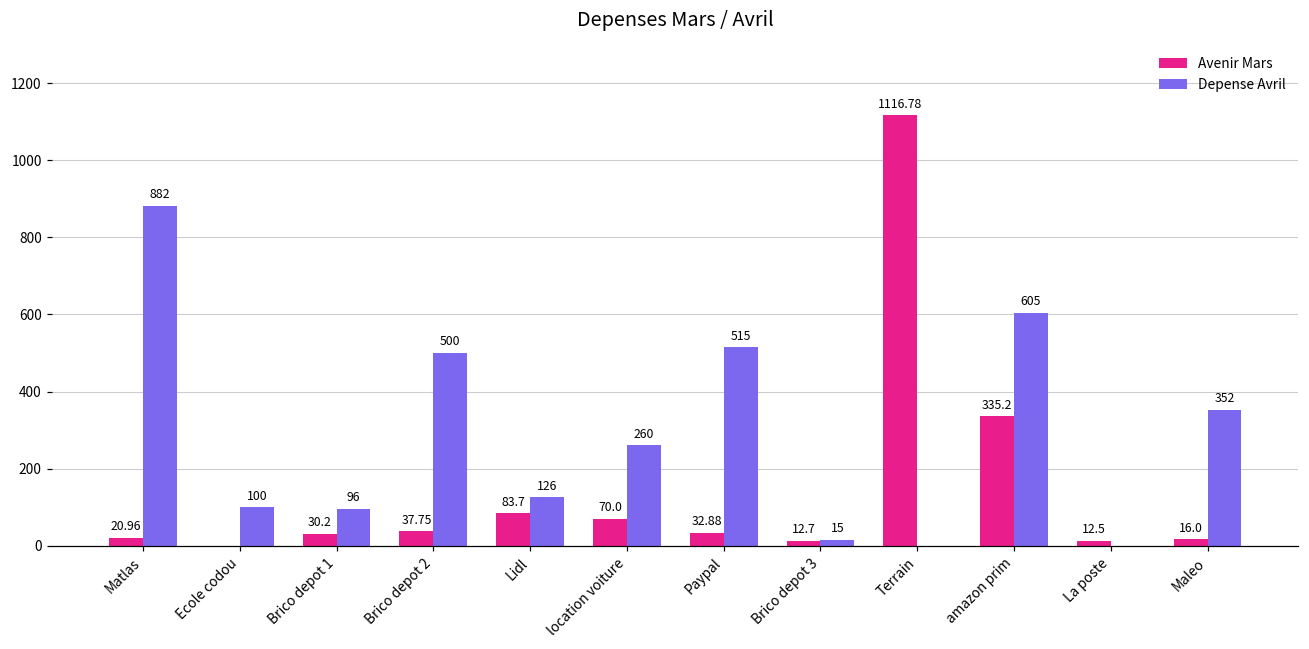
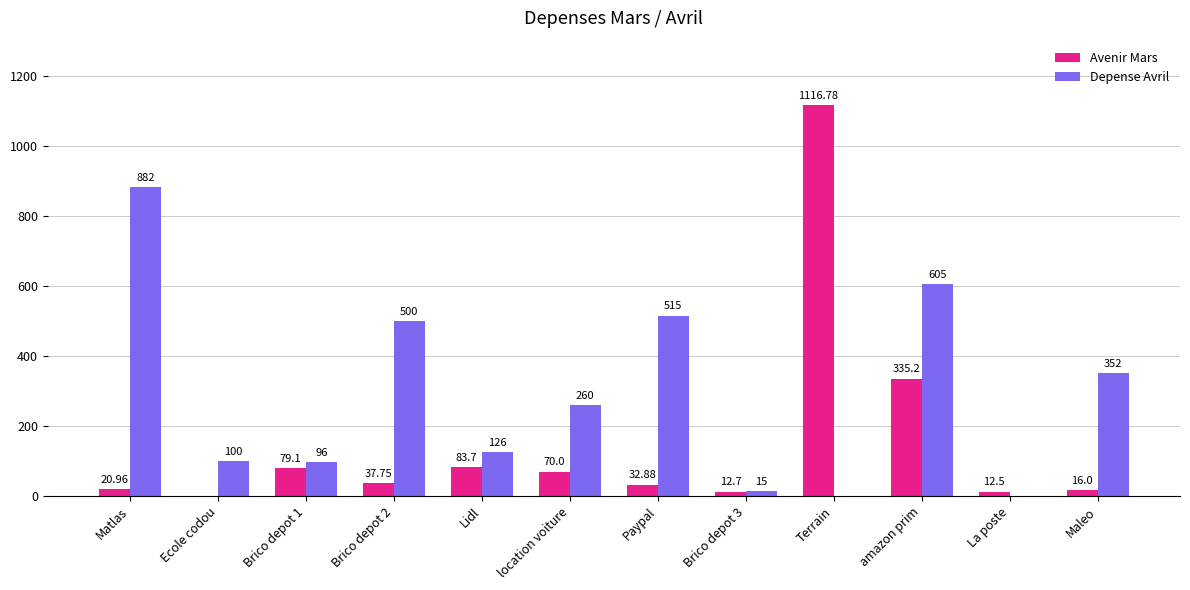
Avenir Mars, Brico depot 1: 30.2 -> 79.1
